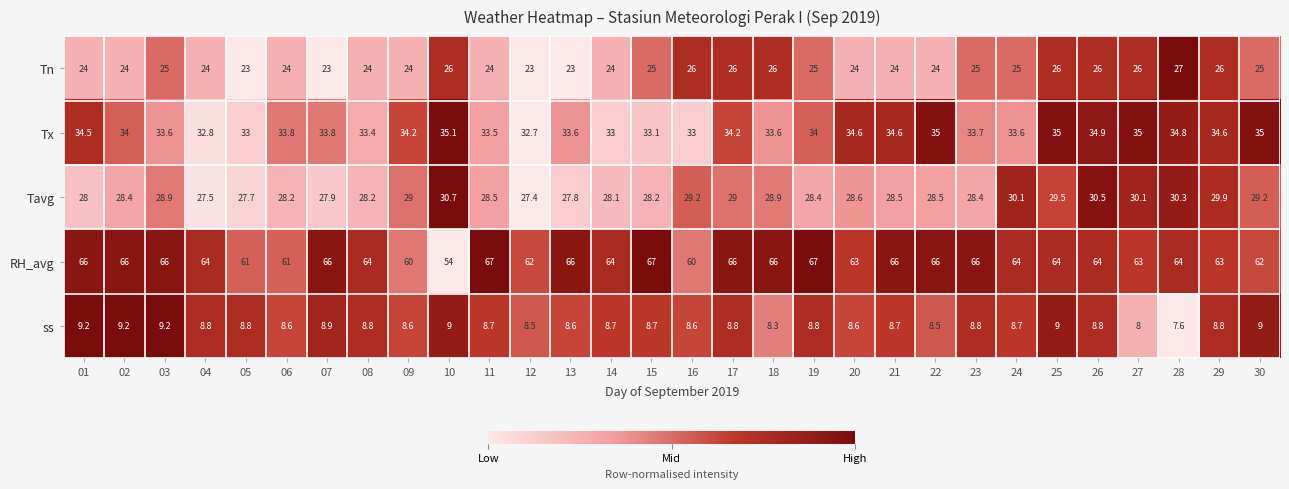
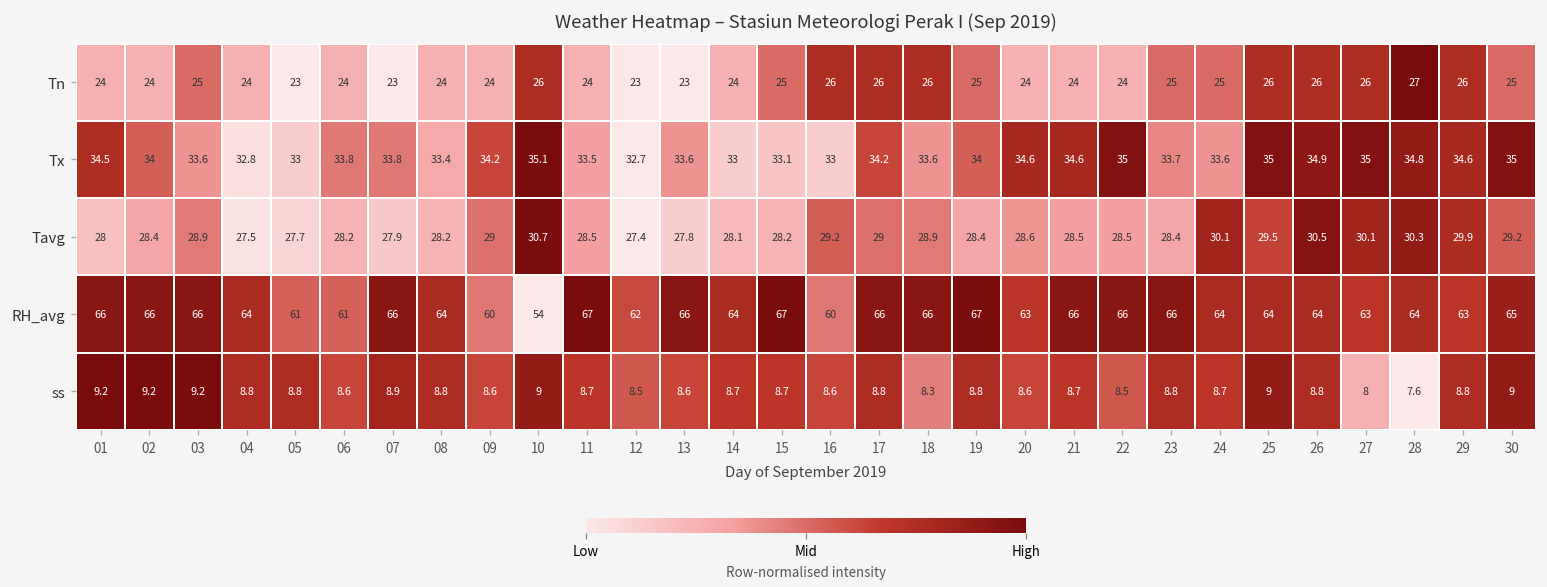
RH_avg, 30: 62 -> 65
